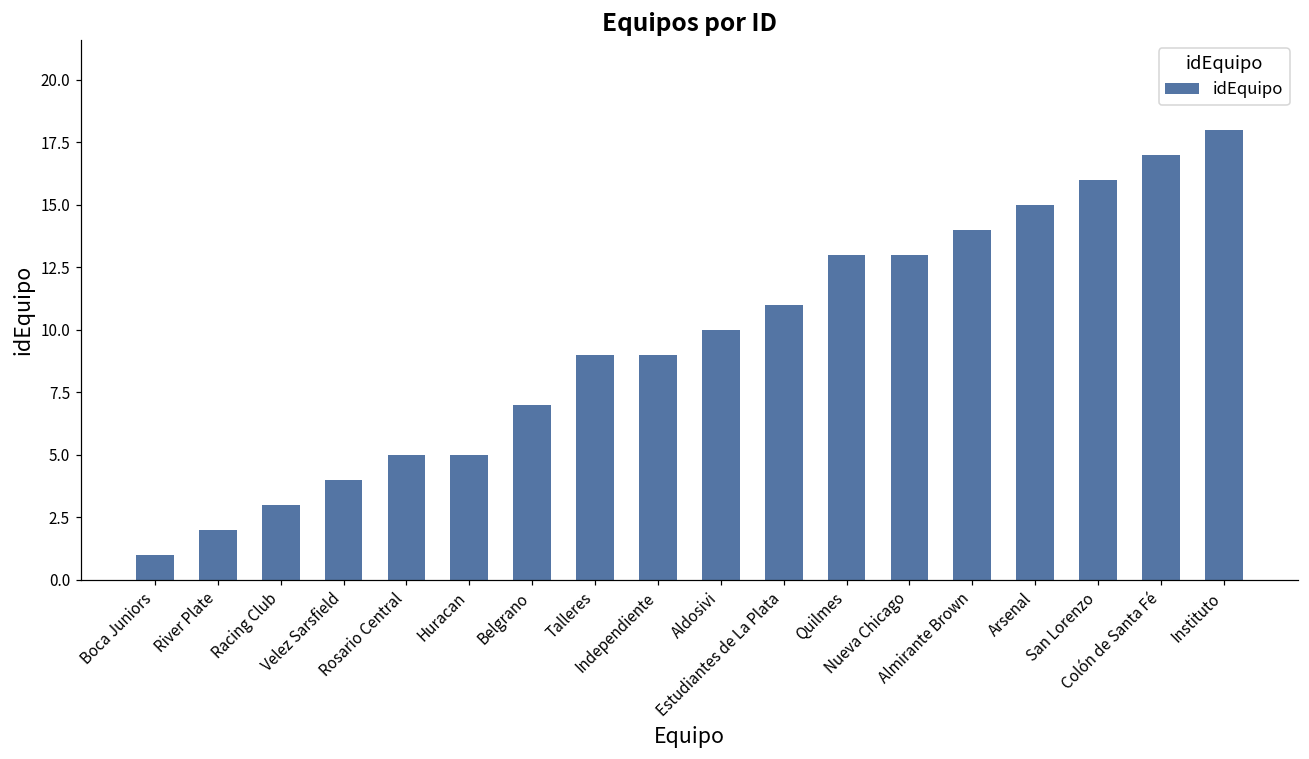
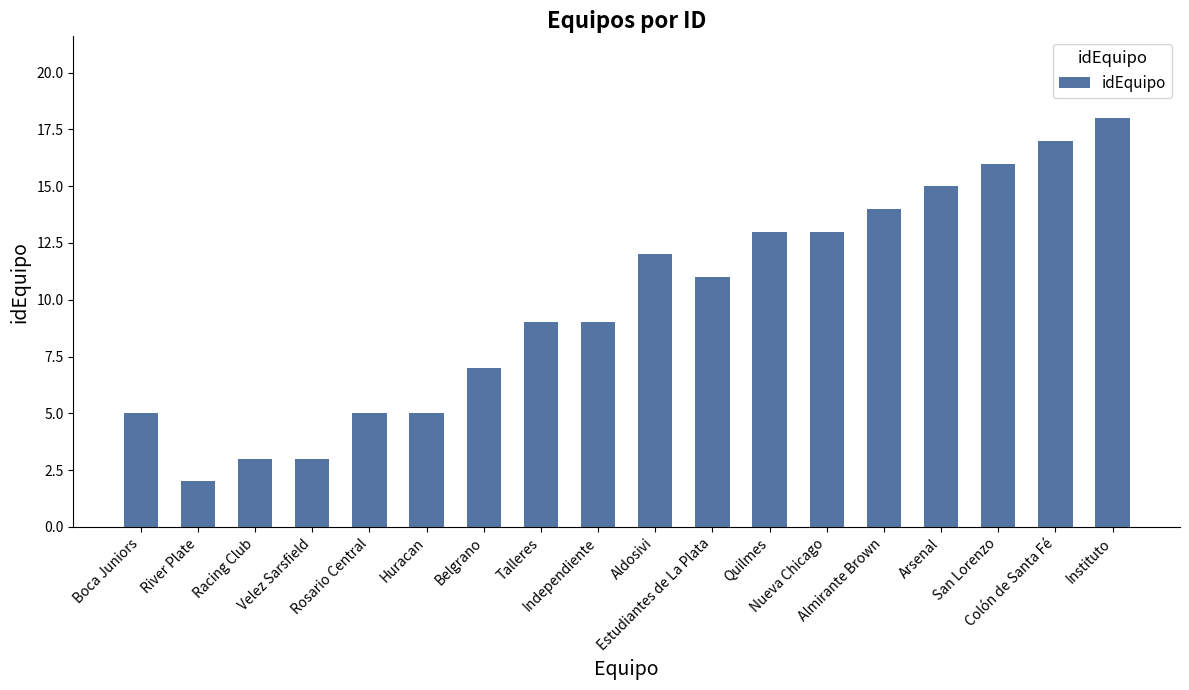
Boca Juniors: 1 -> 5
Velez Sarsfield: 4 -> 3
Aldosivi: 10 -> 12
